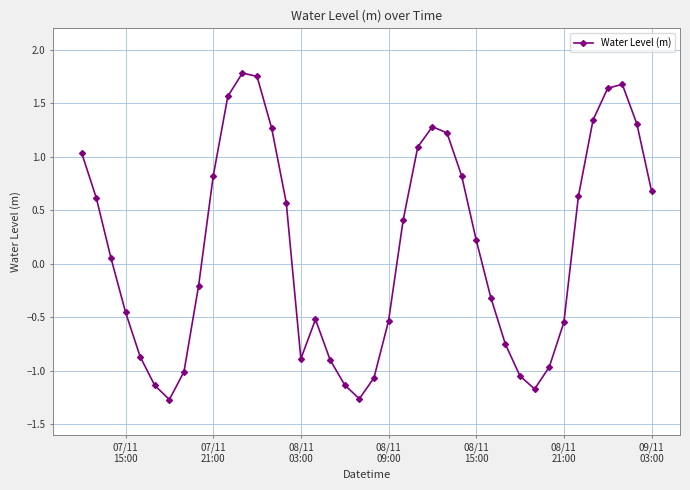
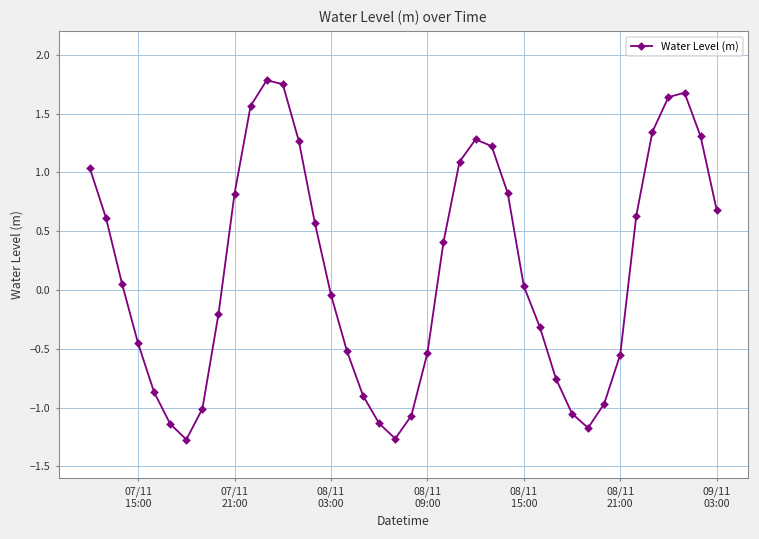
08/11 03:00: -0.89 -> -0.04
08/11 15:00: 0.22 -> 0.03
